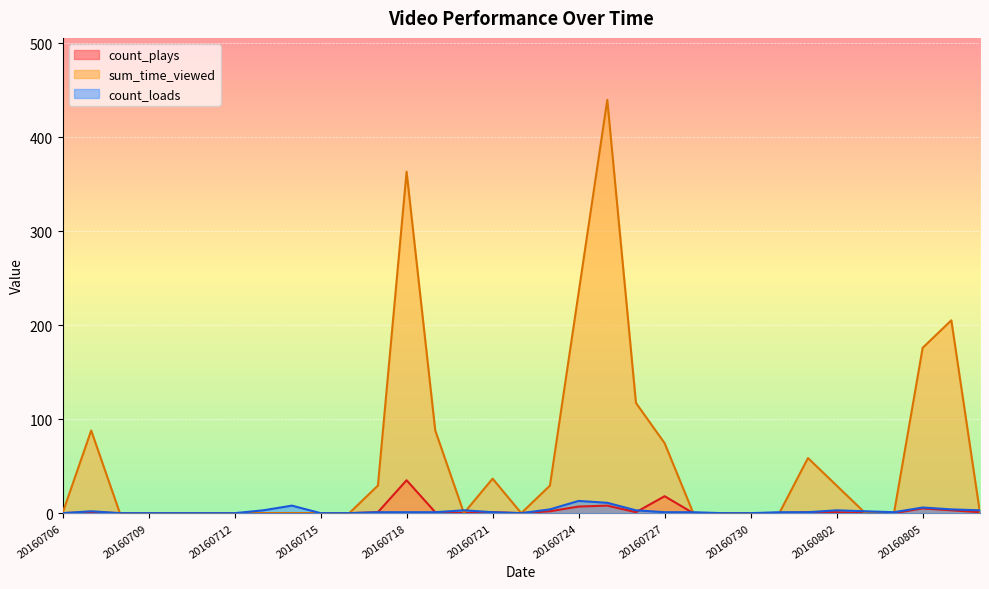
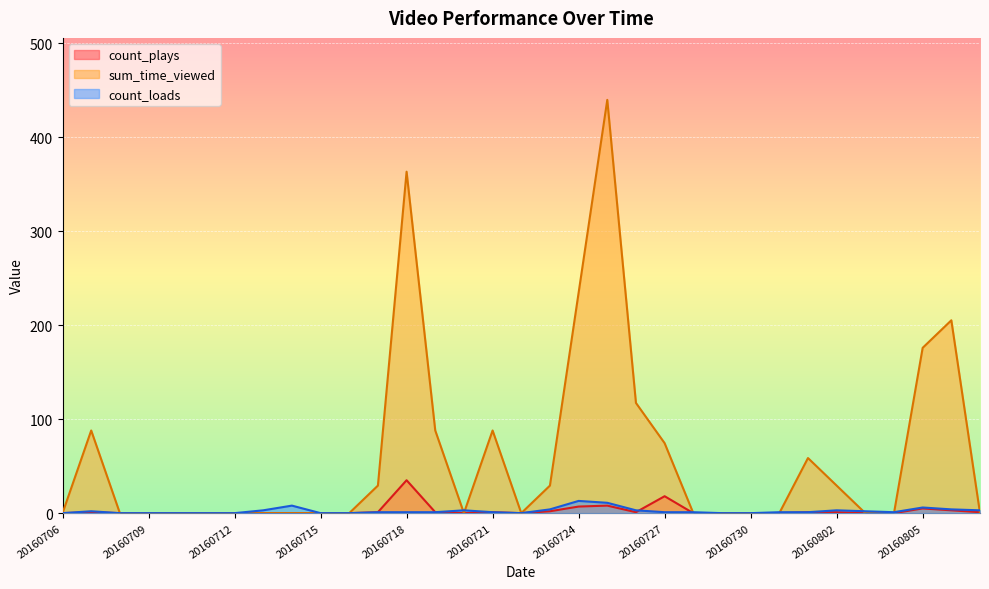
sum_time_viewed, 20160721: 40 -> 90
